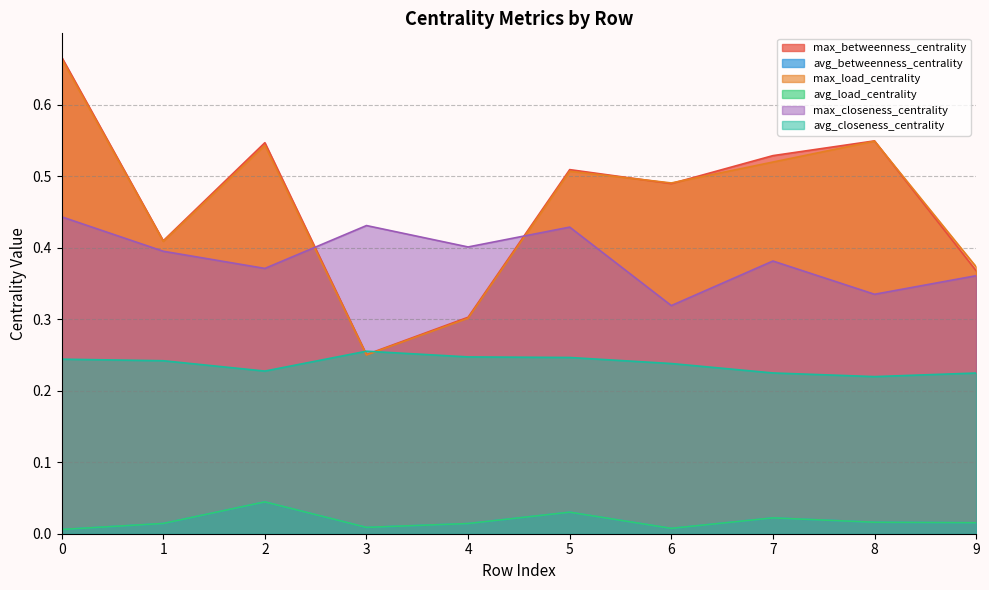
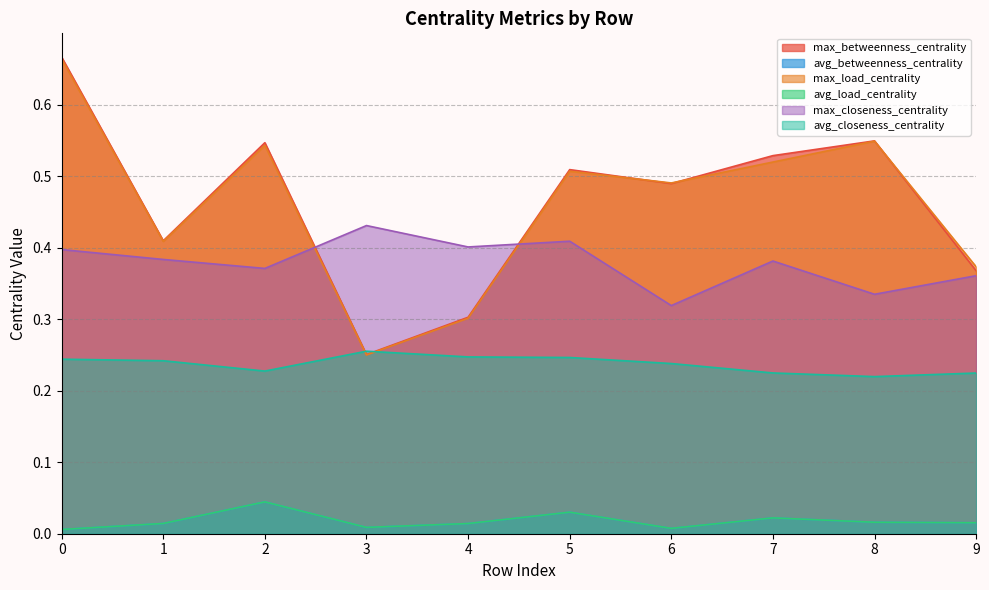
max_closeness_centrality, 0: 0.44 -> 0.40
max_closeness_centrality, 1: 0.40 -> 0.38
max_closeness_centrality, 5: 0.43 -> 0.41
